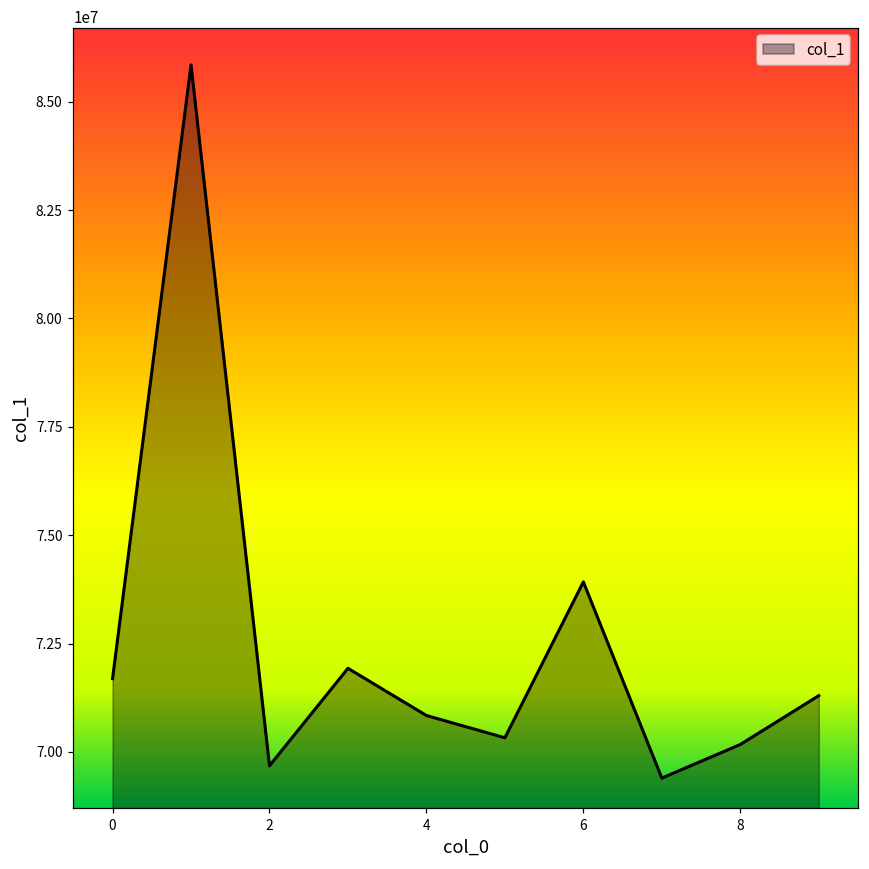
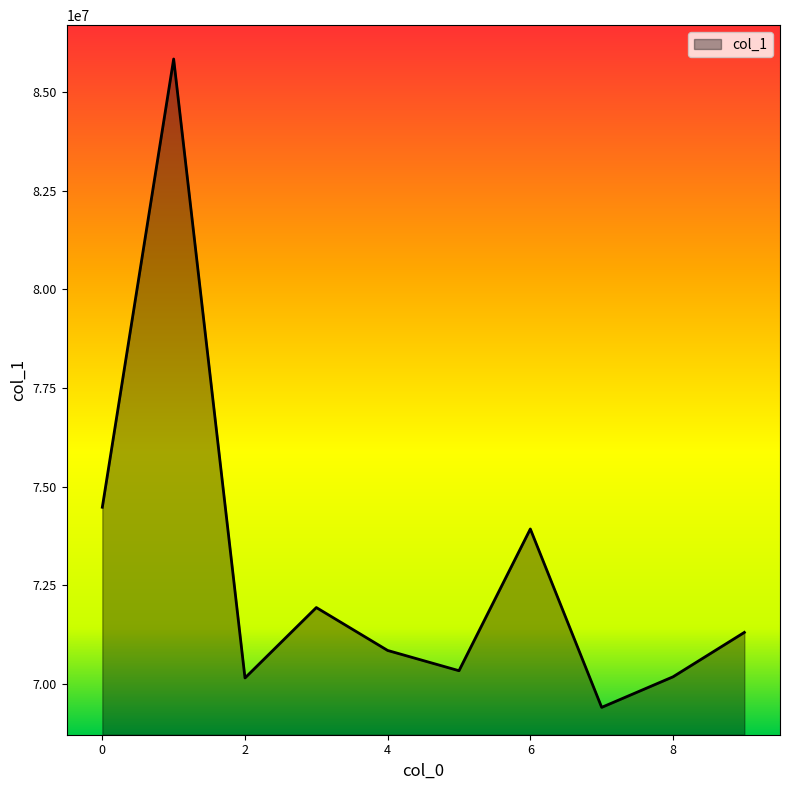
0: 71700000 -> 74500000
2: 69700000 -> 70100000
